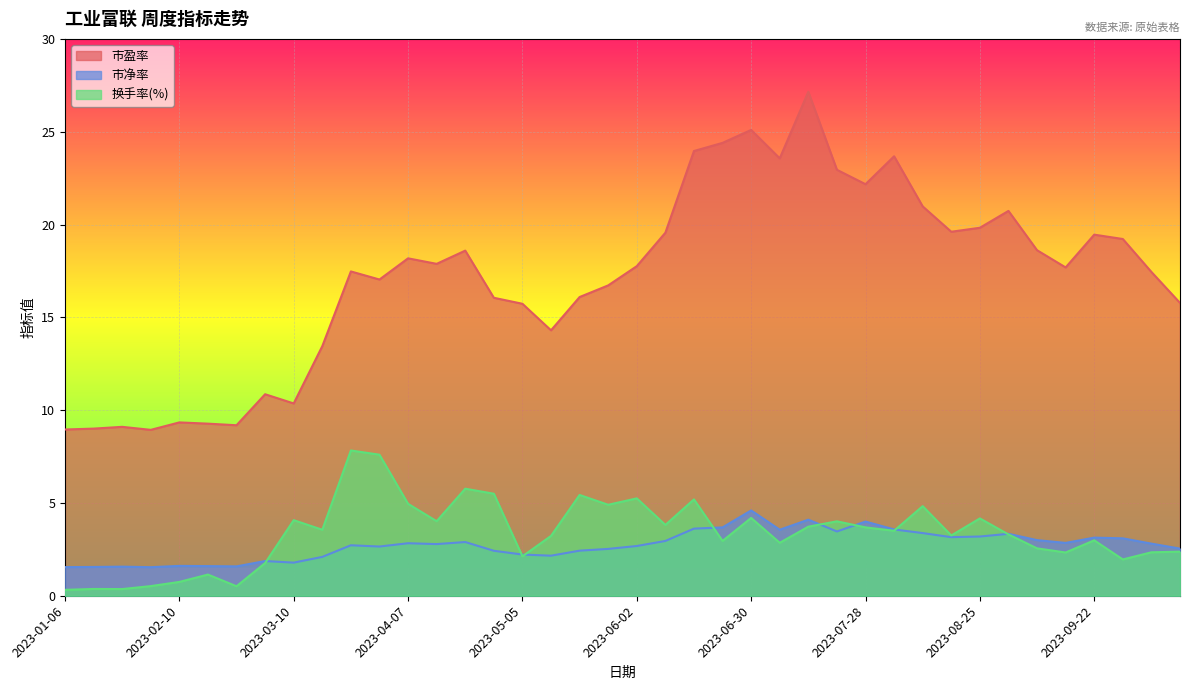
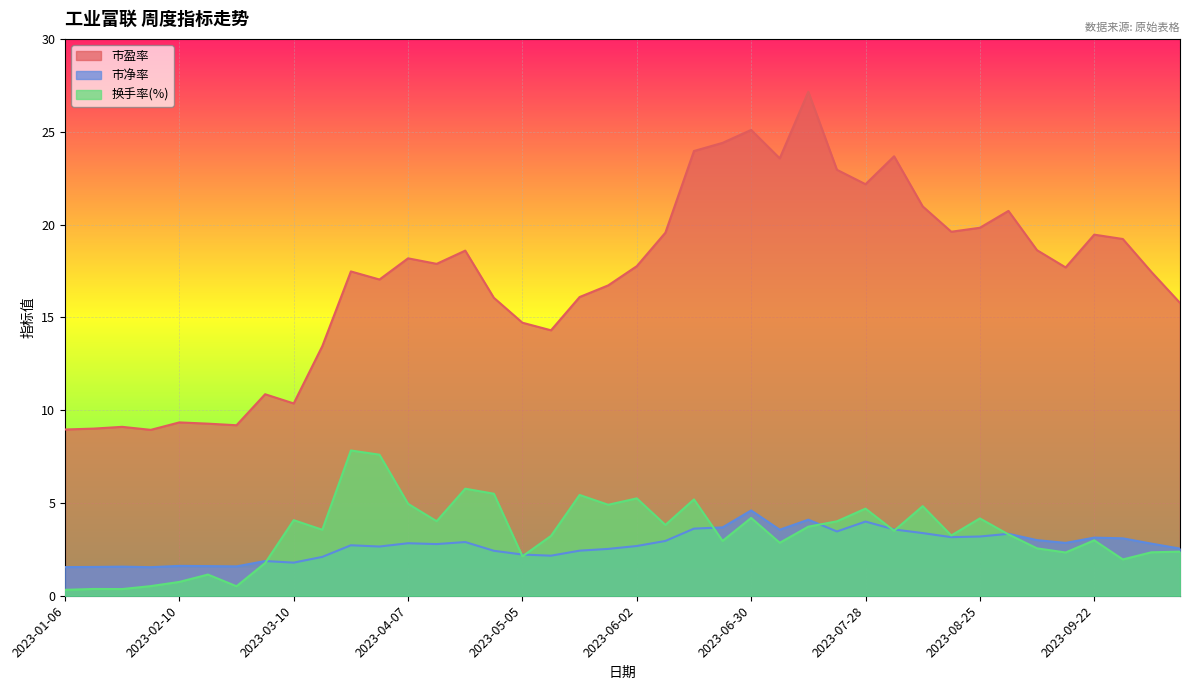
市盈率, 2023-05-05: 15.7 -> 14.7
换手率(%), 2023-07-28: 3.7 -> 4.7
